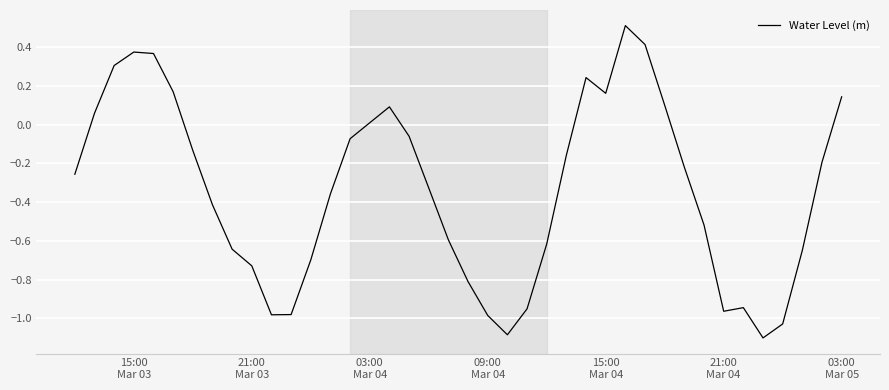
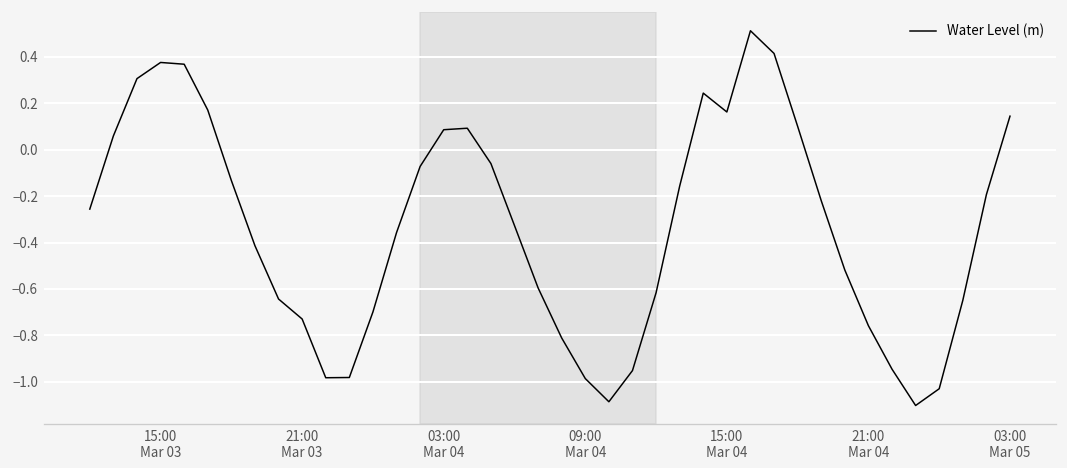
03:00 Mar 04: 0.01 -> 0.09
21:00 Mar 04: -0.96 -> -0.76
